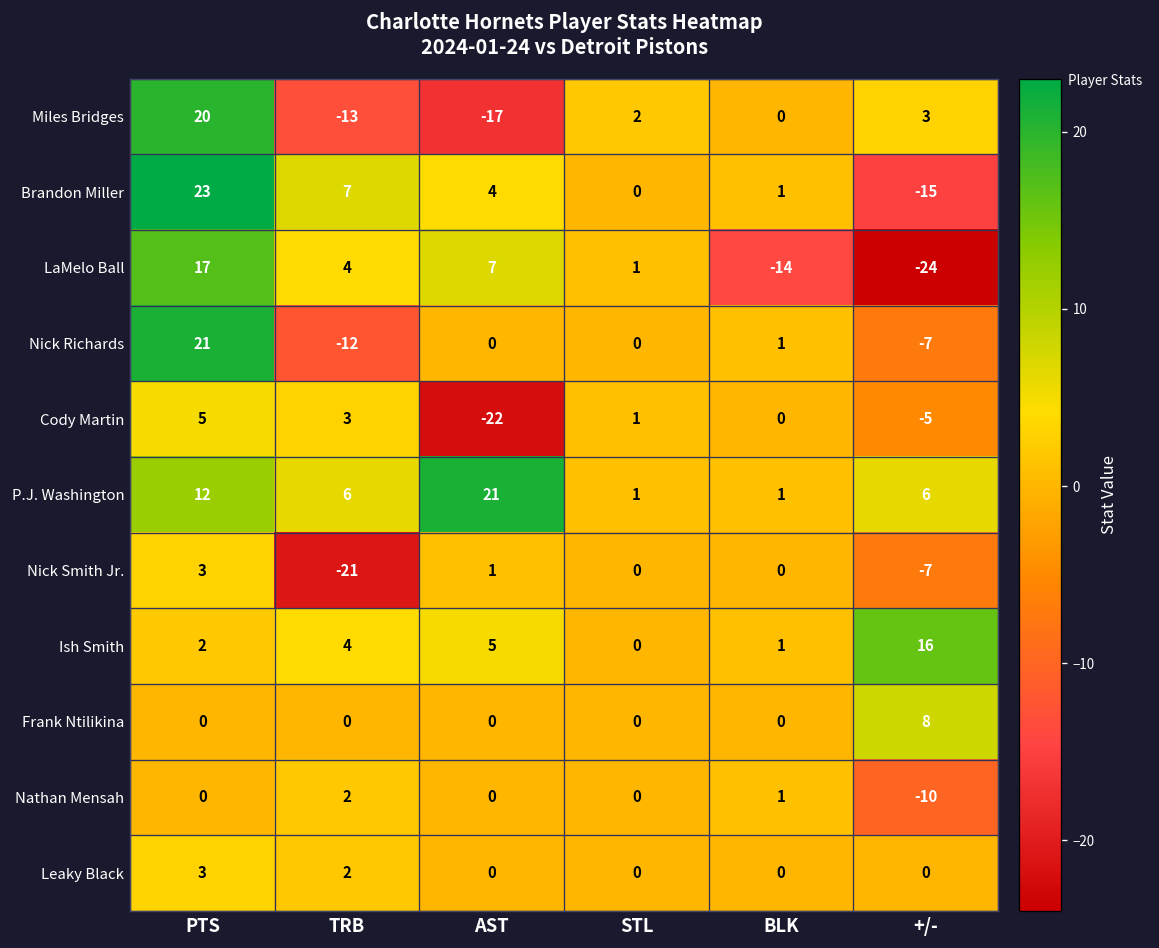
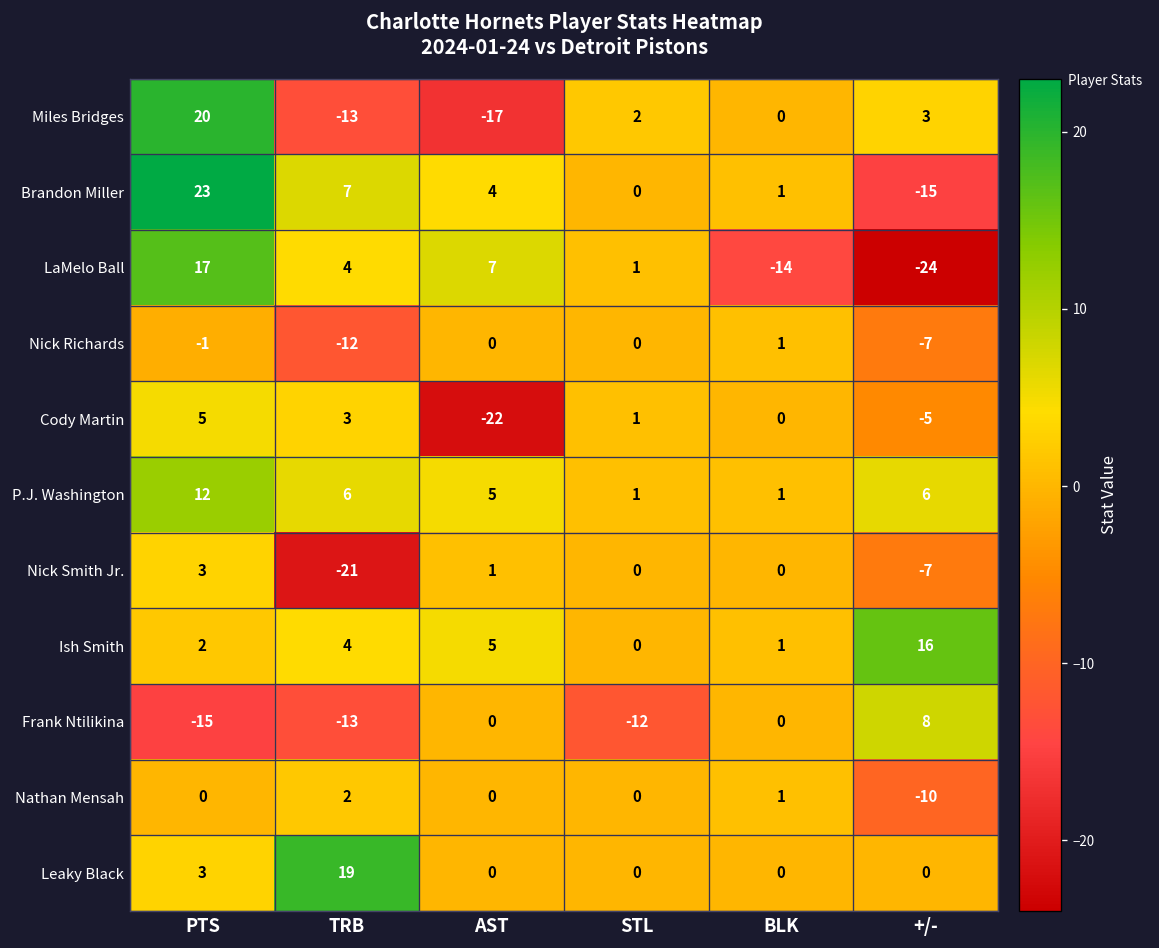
Nick Richards, PTS: 21 -> -1
P.J. Washington, AST: 21 -> 5
Frank Ntilikina, PTS: 0 -> -15
Frank Ntilikina, TRB: 0 -> -13
Frank Ntilikina, STL: 0 -> -12
Leaky Black, TRB: 2 -> 19
